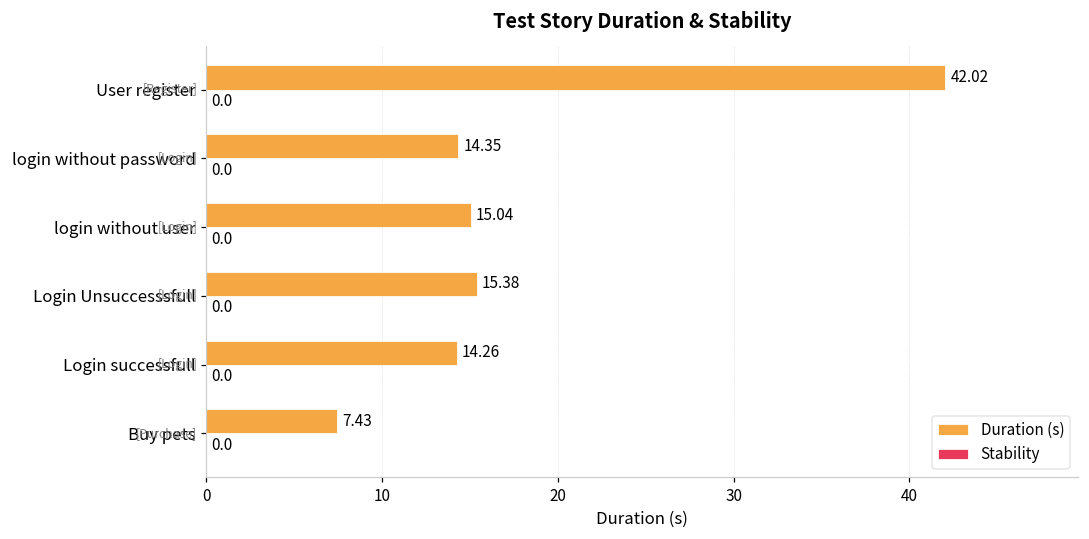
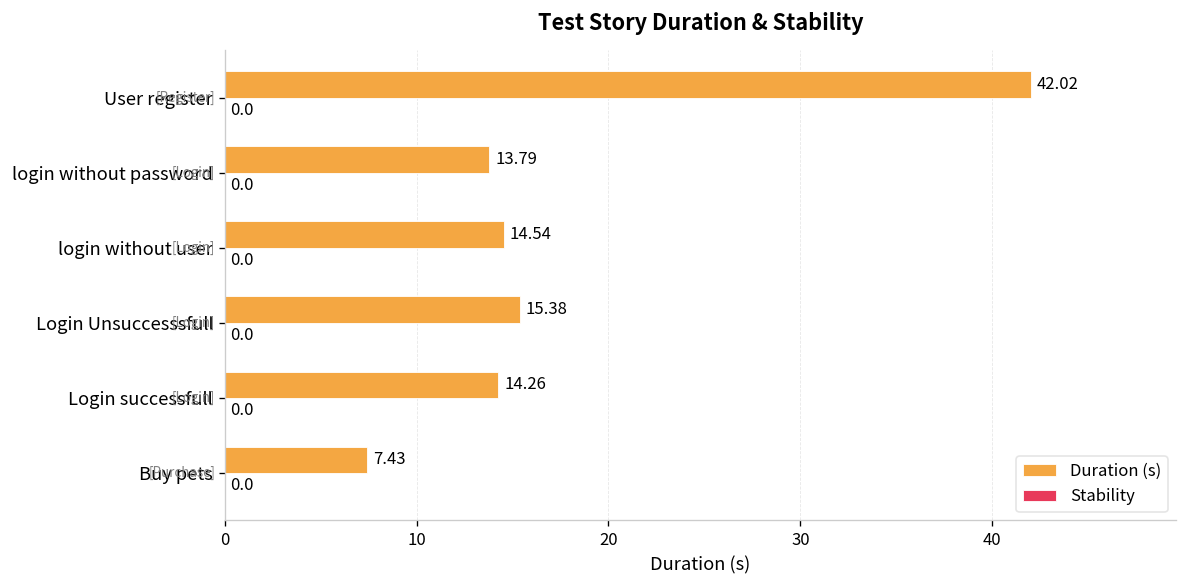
Duration (s), login without password: 14.35 -> 13.79
Duration (s), login without user: 15.04 -> 14.54
